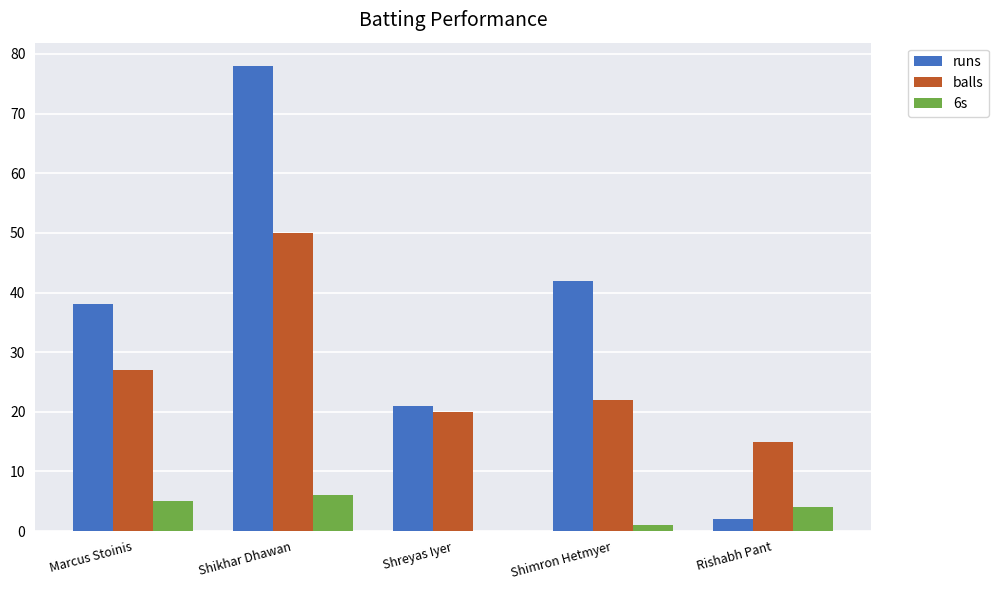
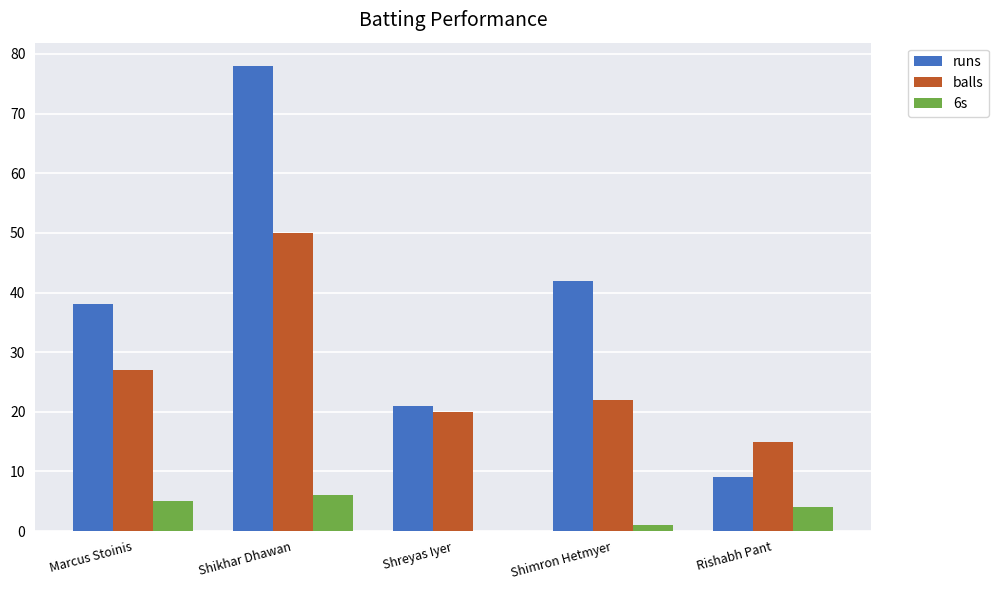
runs, Rishabh Pant: 2 -> 9
